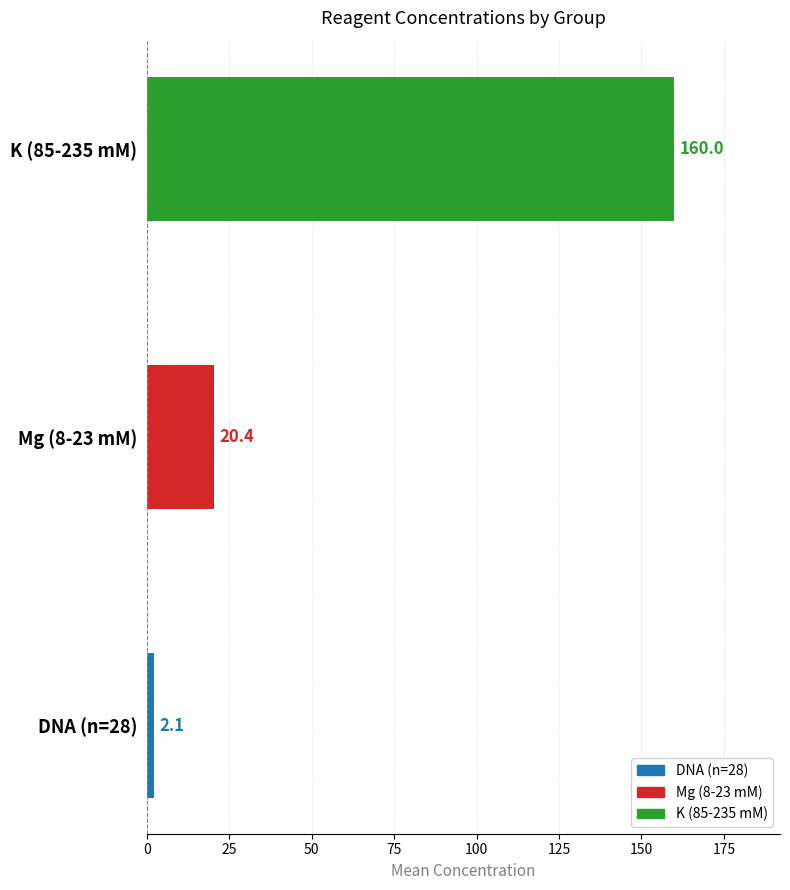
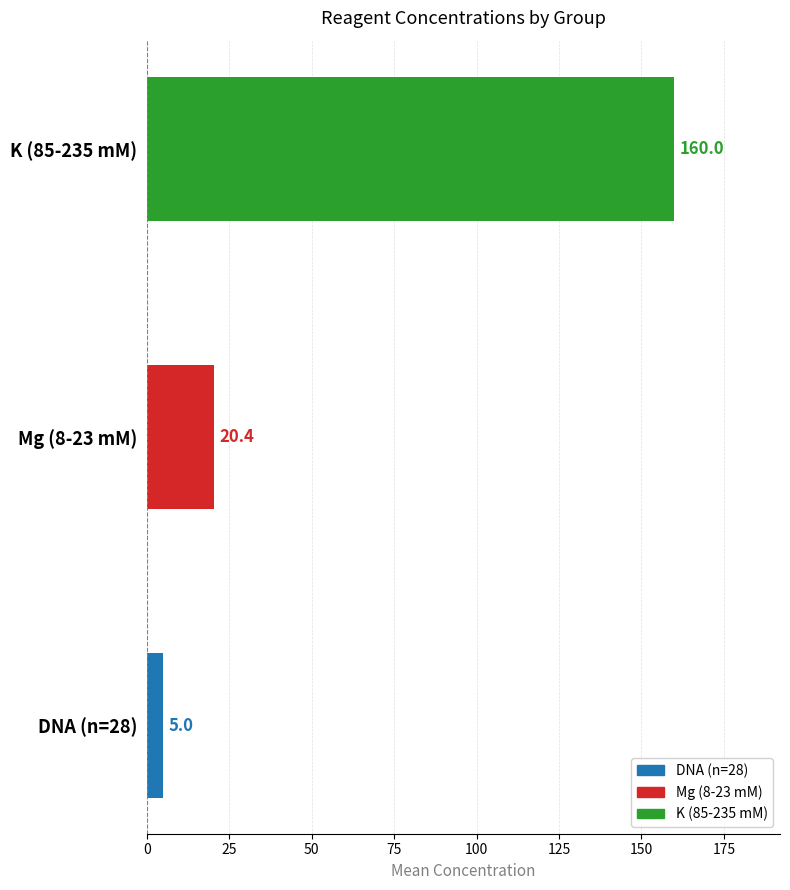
DNA (n=28): 2.1 -> 5.0
